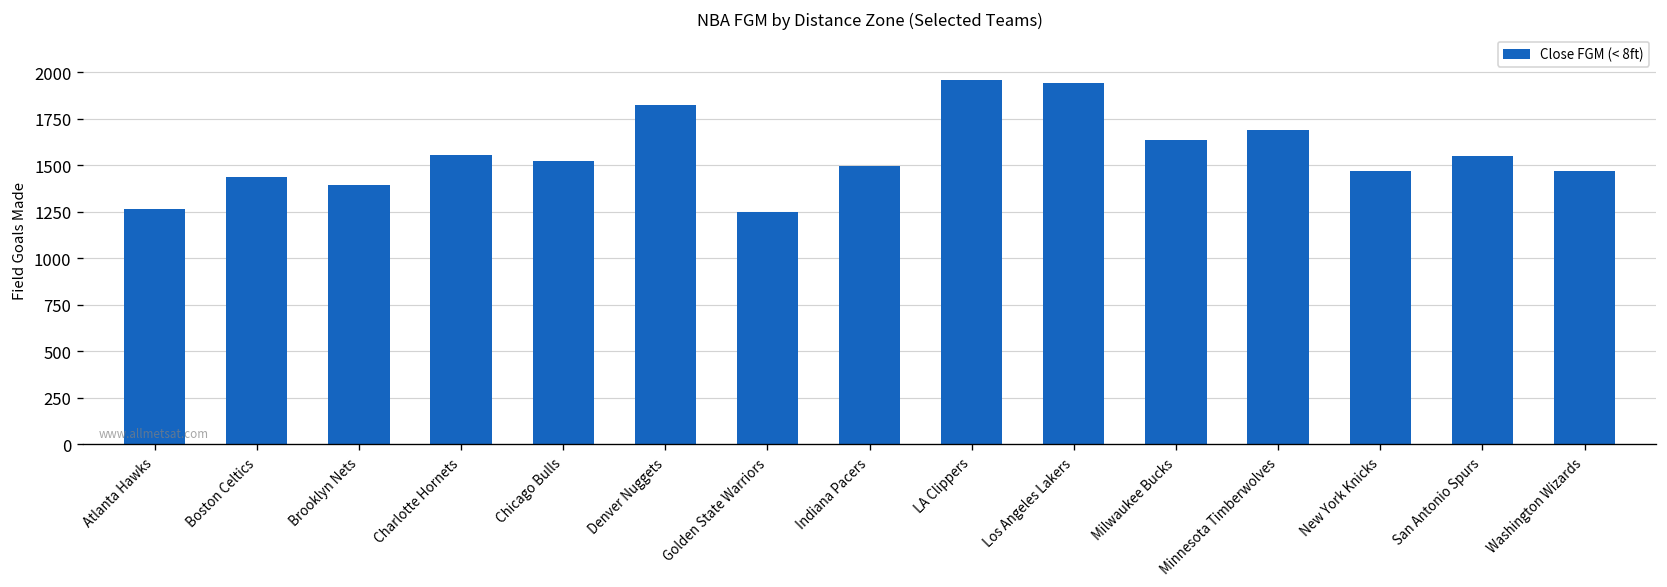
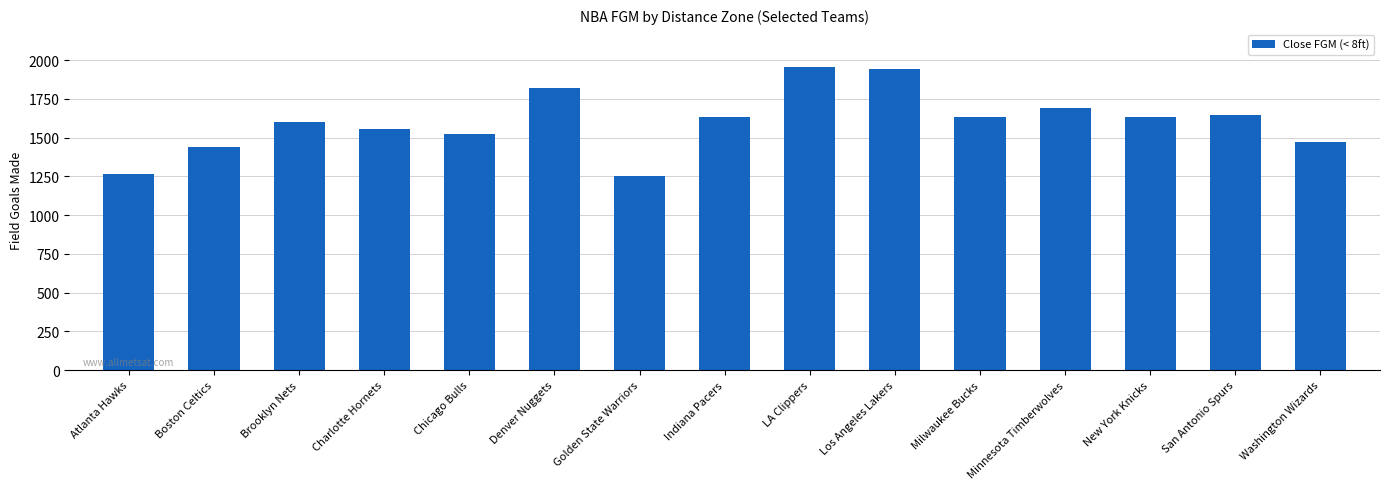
Brooklyn Nets: 1390 -> 1600
Indiana Pacers: 1490 -> 1630
New York Knicks: 1470 -> 1630
San Antonio Spurs: 1550 -> 1650
